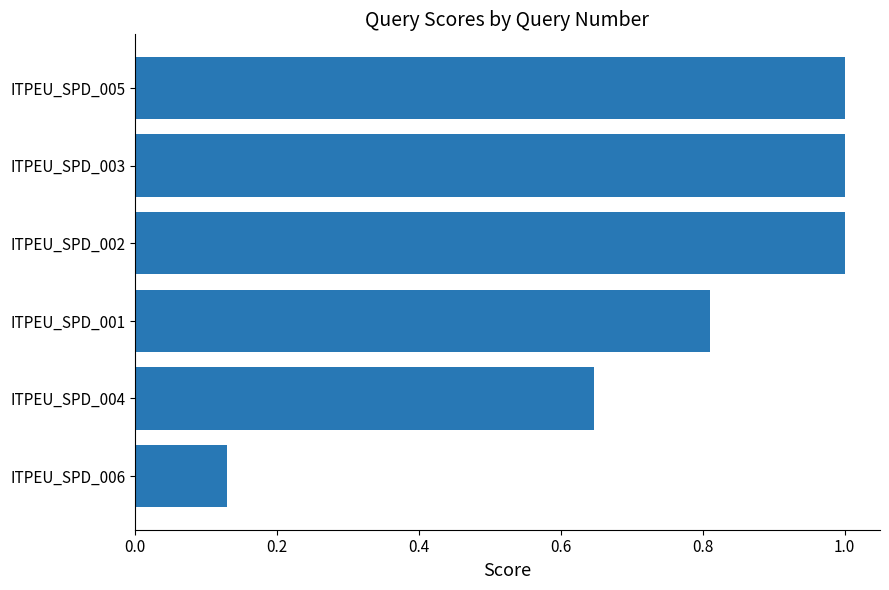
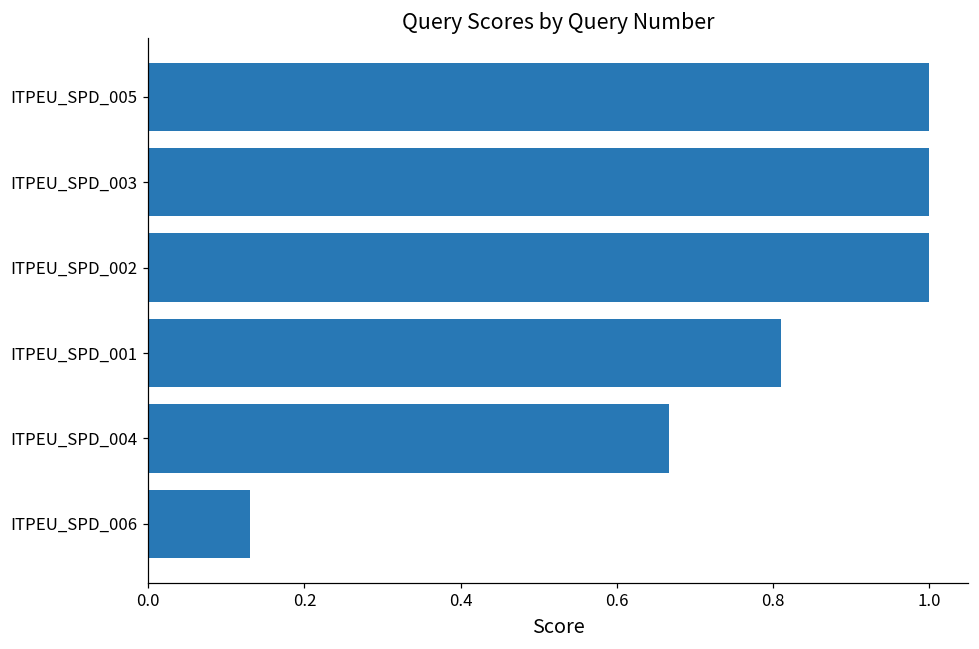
ITPEU_SPD_004: 0.65 -> 0.67
